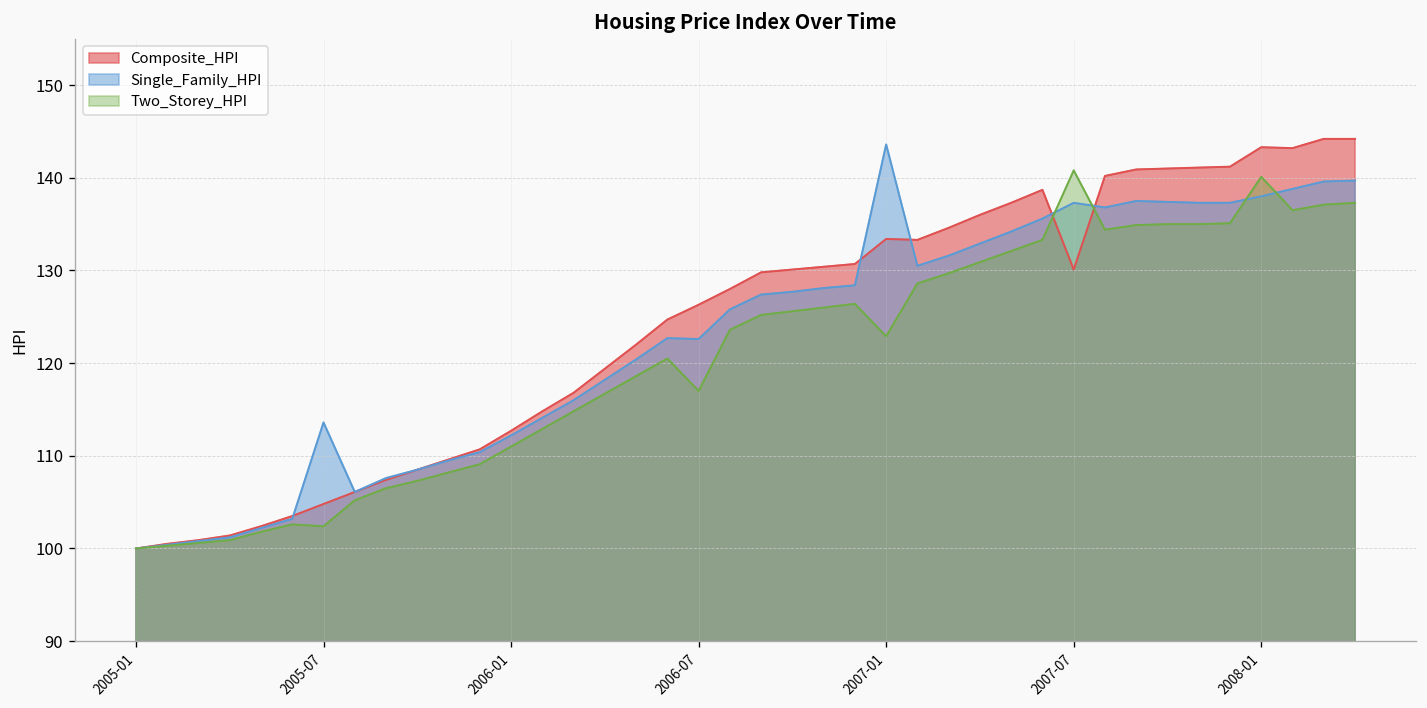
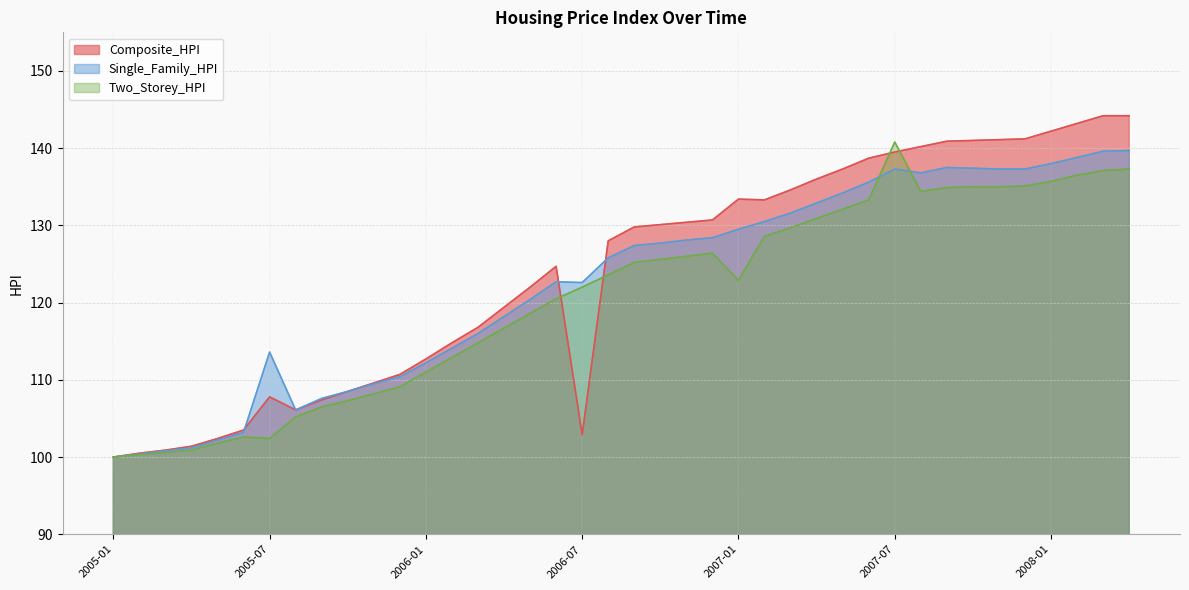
Composite_HPI, 2005-07: 105 -> 108
Composite_HPI, 2006-07: 126 -> 103
Two_Storey_HPI, 2006-07: 117 -> 122
Single_Family_HPI, 2007-01: 144 -> 130
Composite_HPI, 2007-07: 130 -> 140
Composite_HPI, 2008-01: 143 -> 142
Two_Storey_HPI, 2008-01: 140 -> 136
